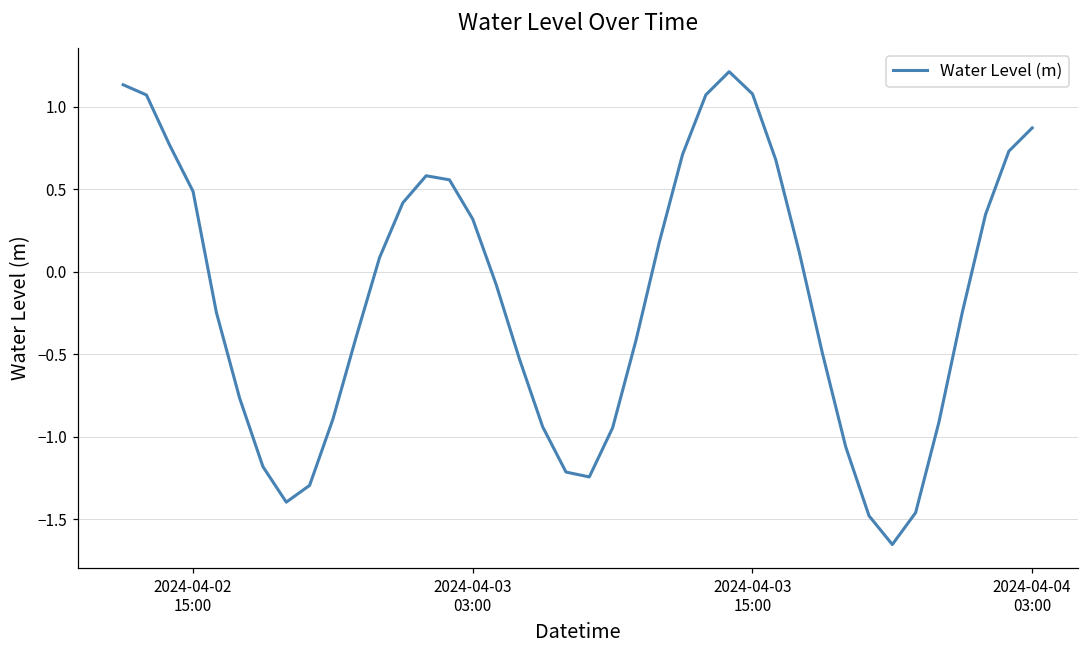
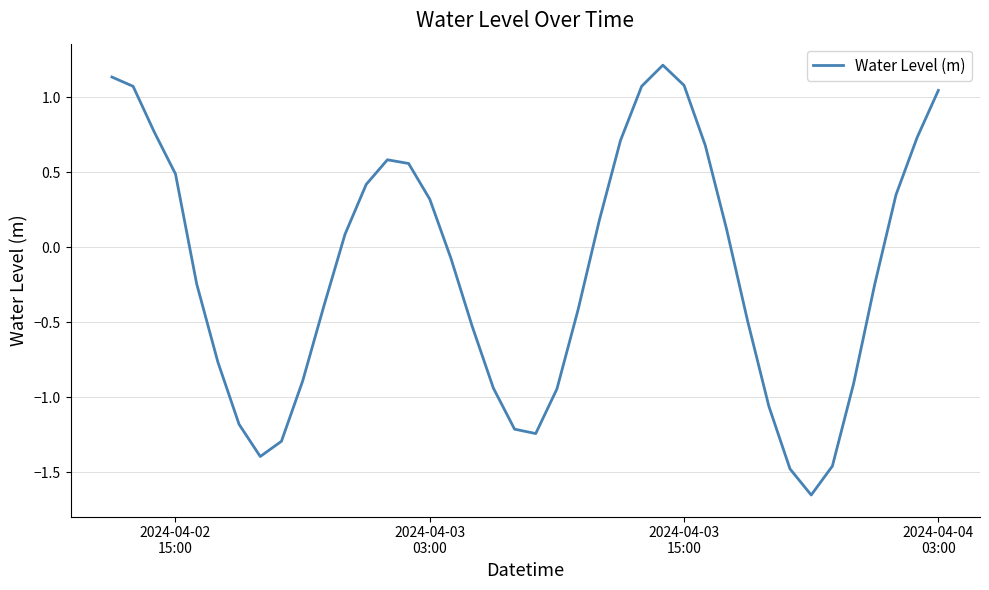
2024-04-04 03:00: 0.87 -> 1.05
